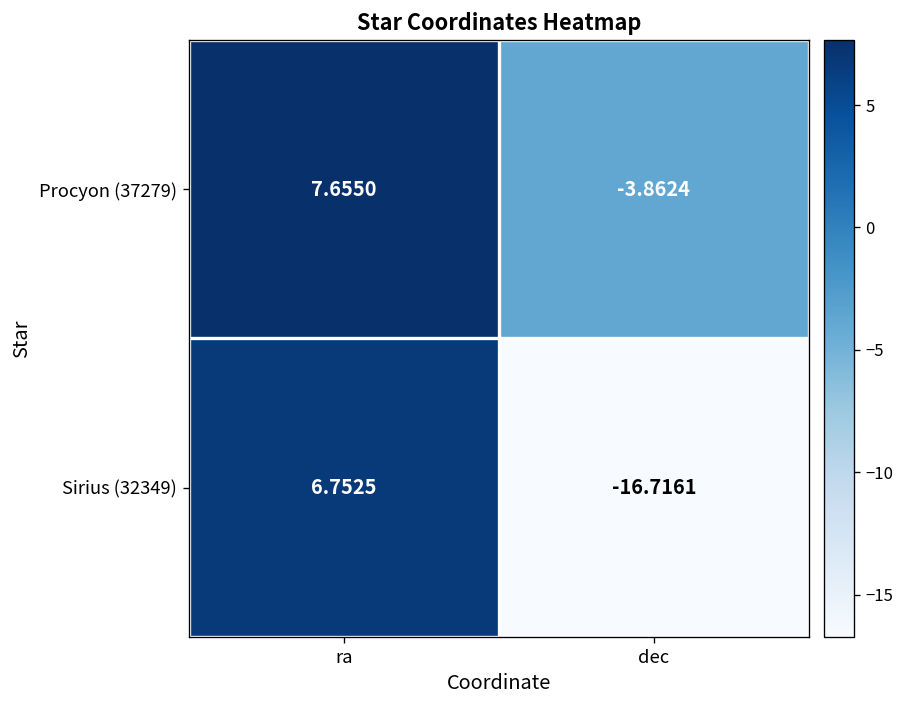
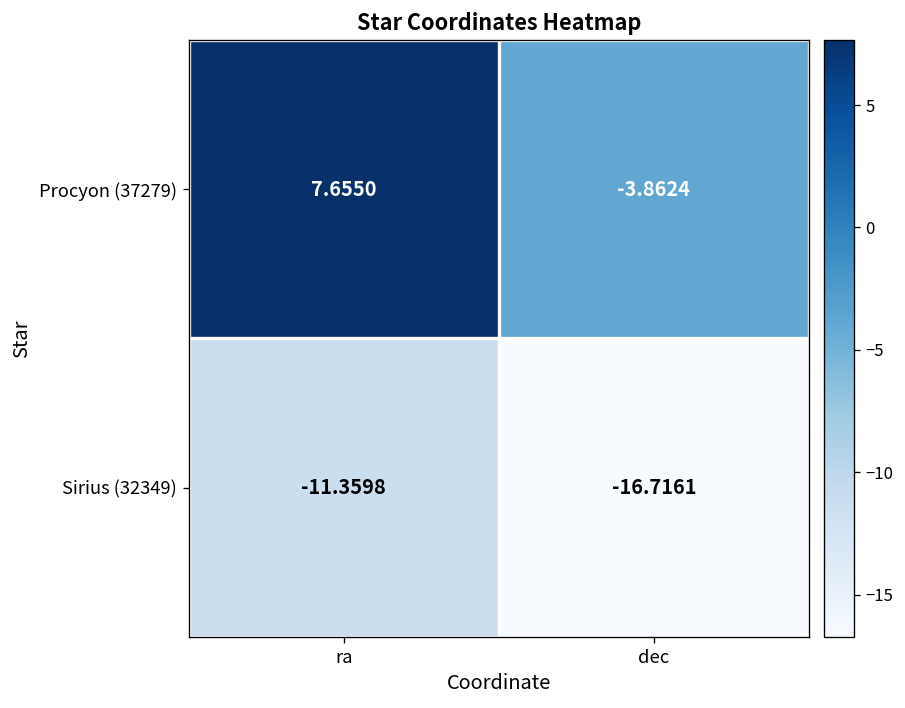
Sirius (32349), ra: 6.7525 -> -11.3598
